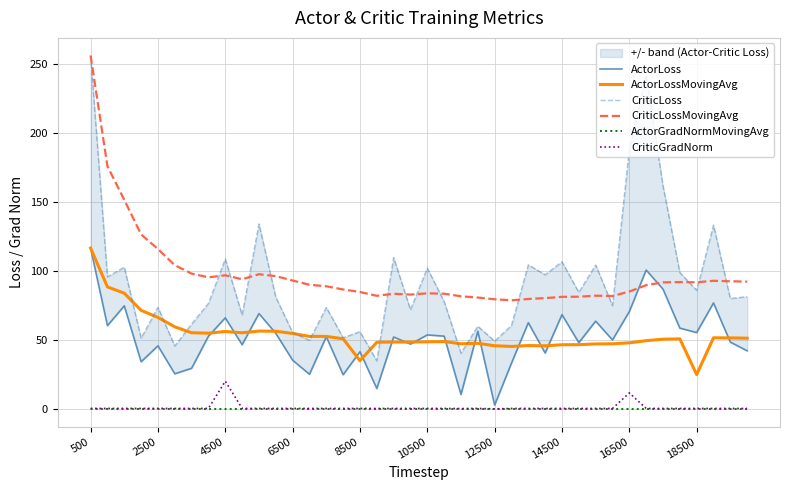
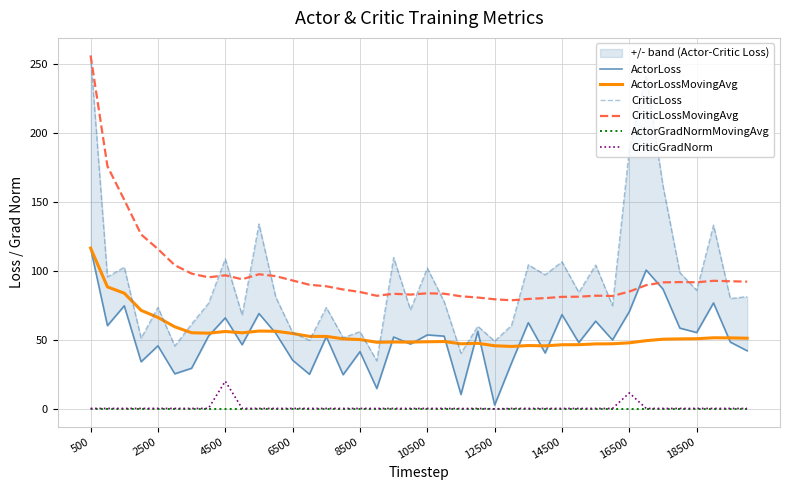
ActorLossMovingAvg, 8500: 35 -> 50
ActorLossMovingAvg, 18500: 25 -> 51
